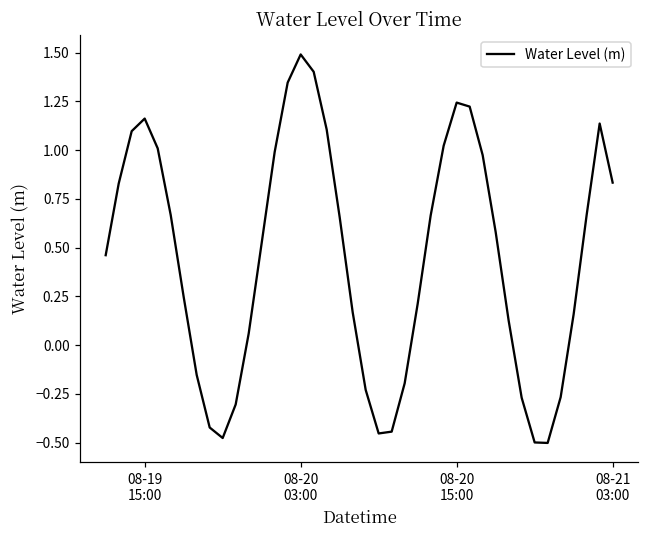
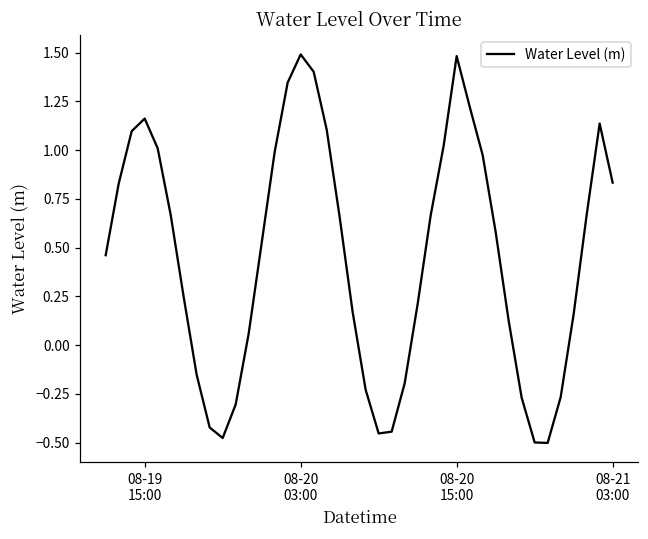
08-20 15:00: 1.24 -> 1.48
